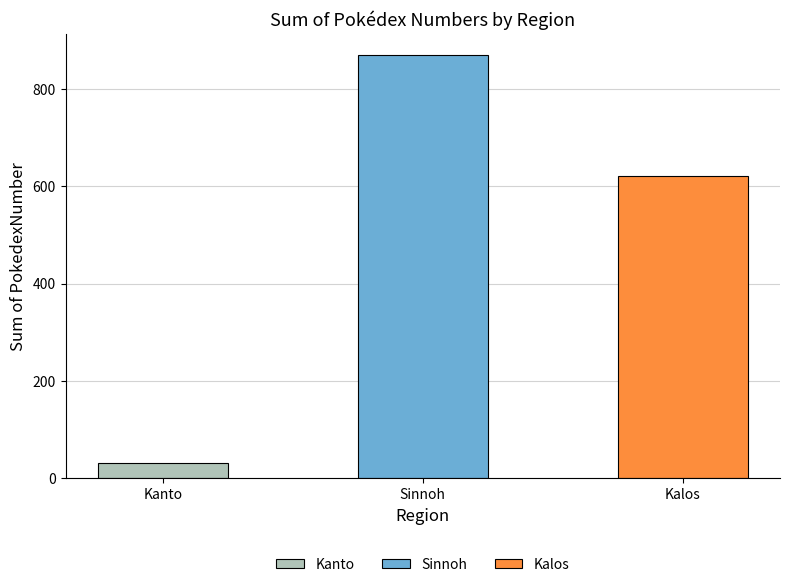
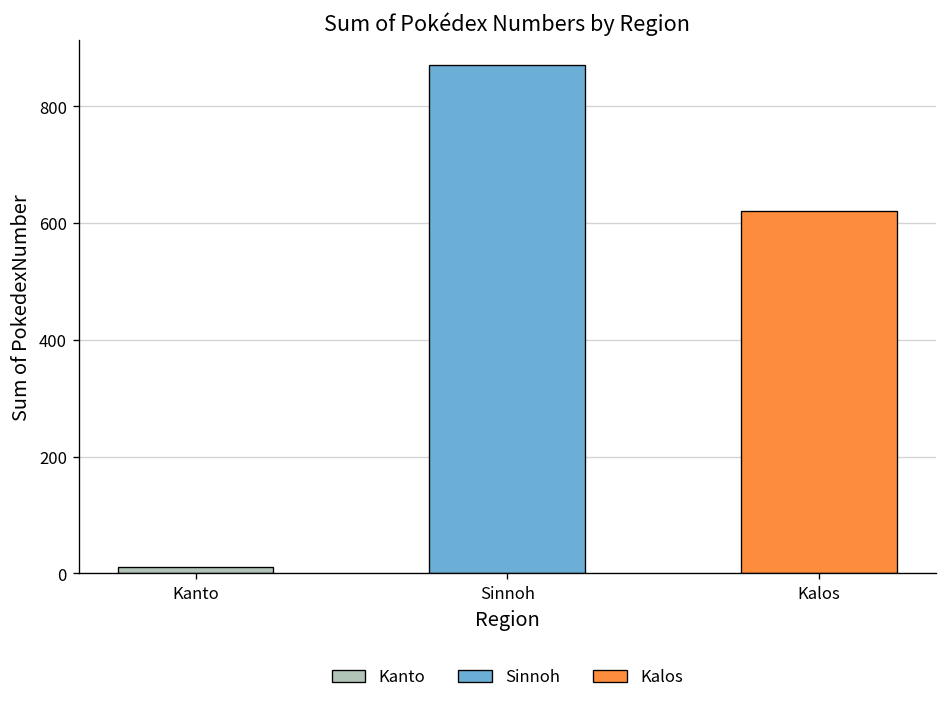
Kanto: 30 -> 10
